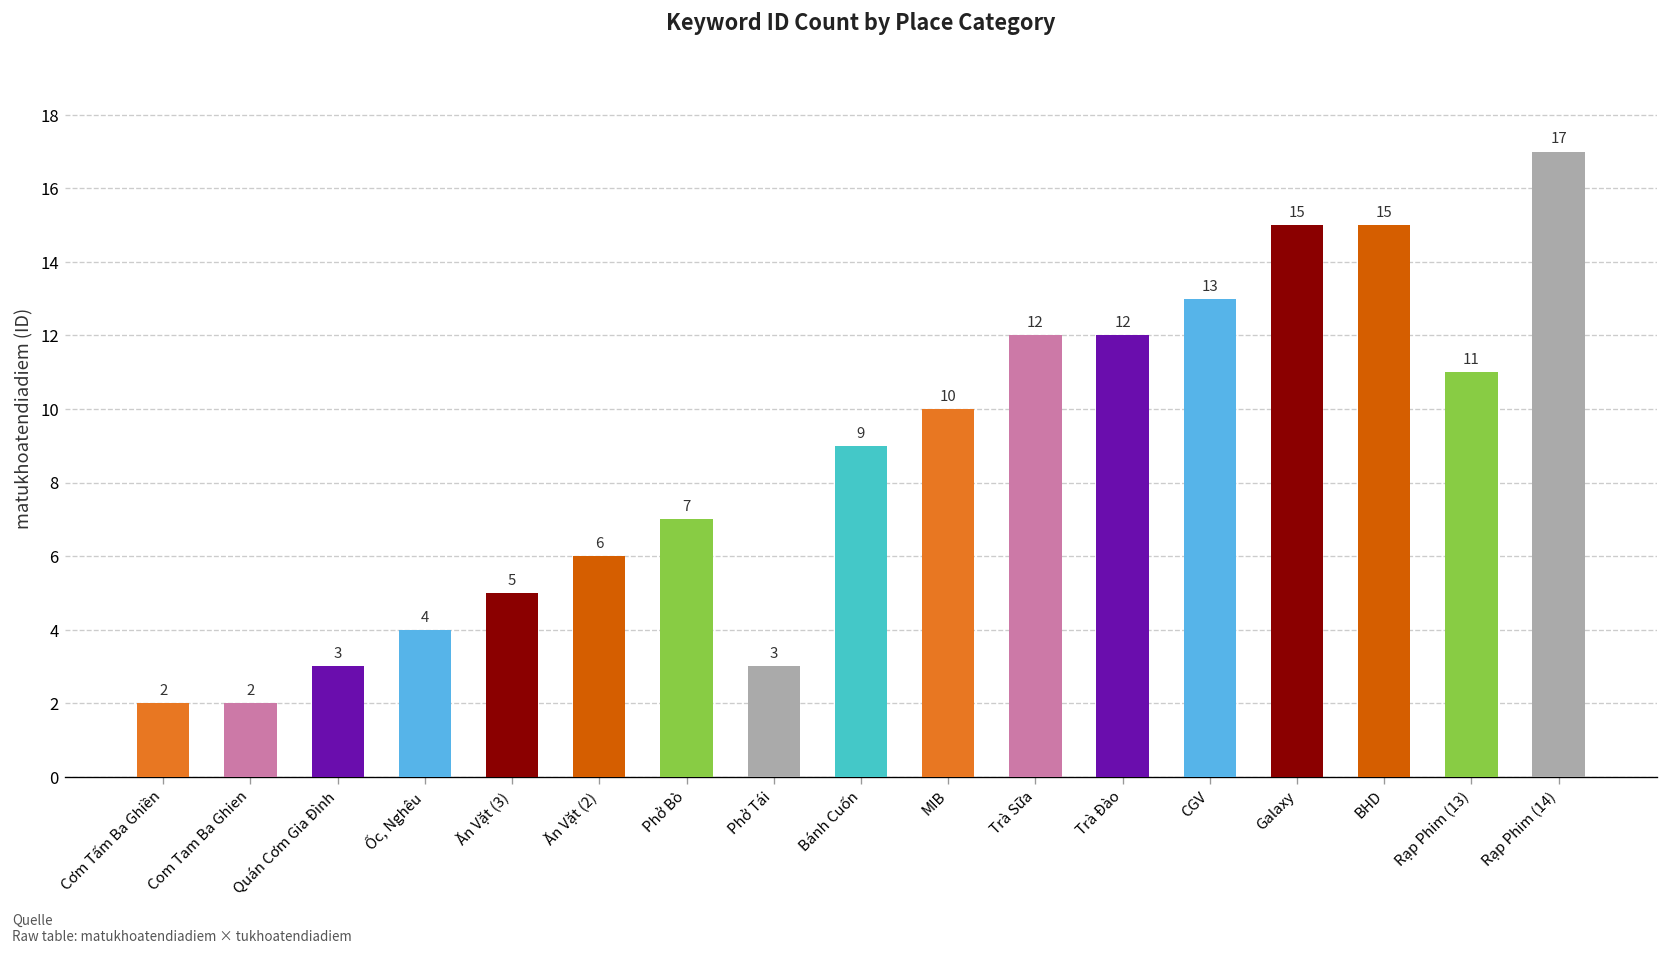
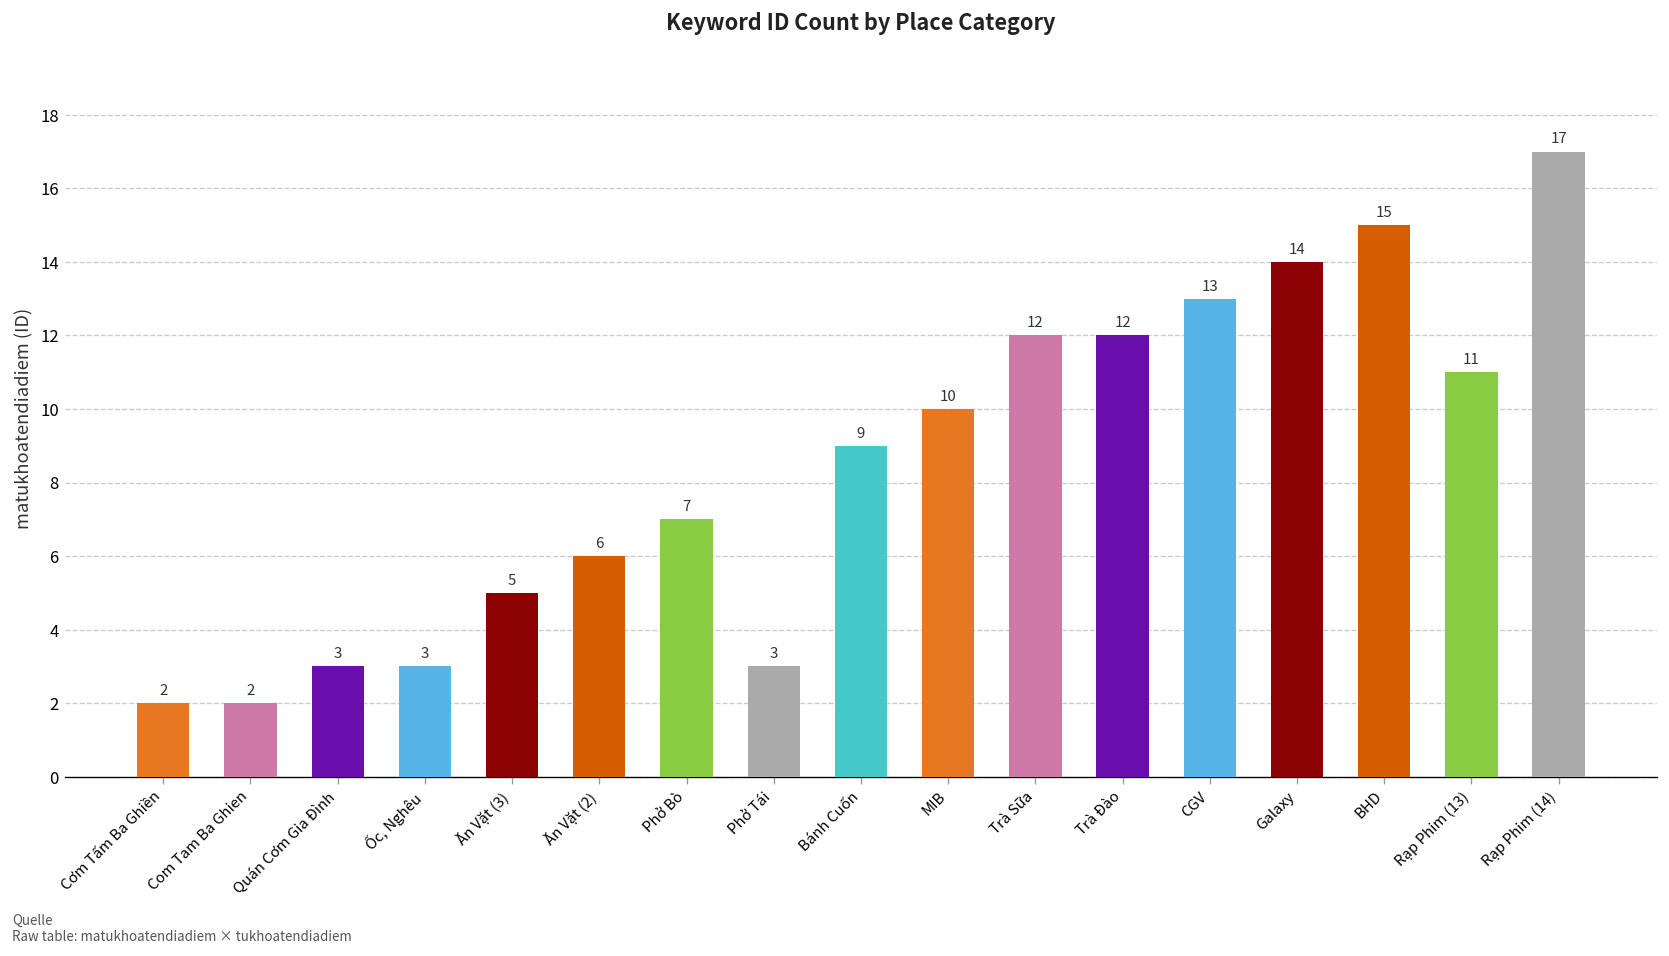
Ốc, Nghêu: 4 -> 3
Galaxy: 15 -> 14
